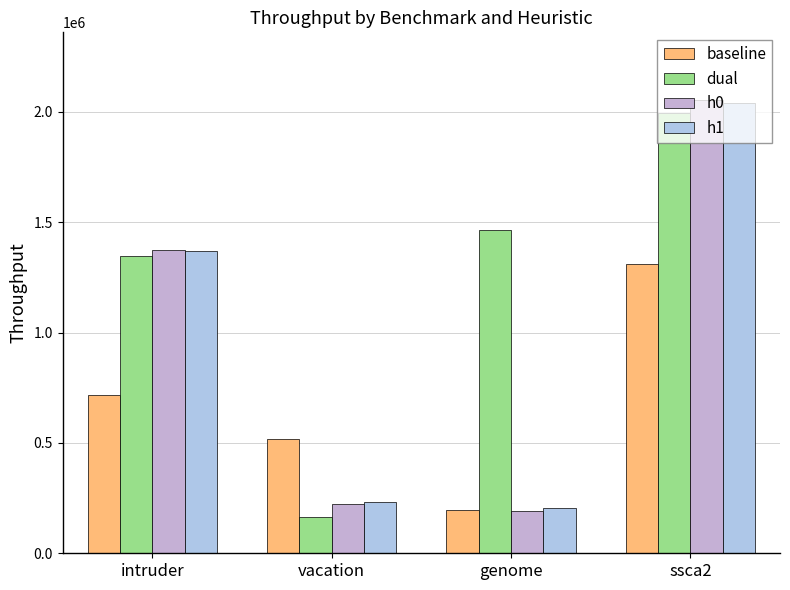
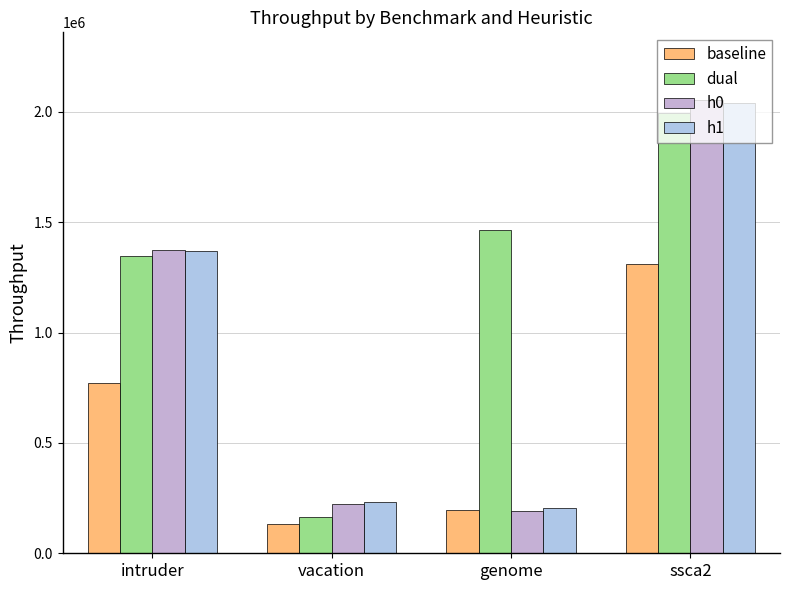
baseline, intruder: 720000 -> 770000
baseline, vacation: 520000 -> 130000
